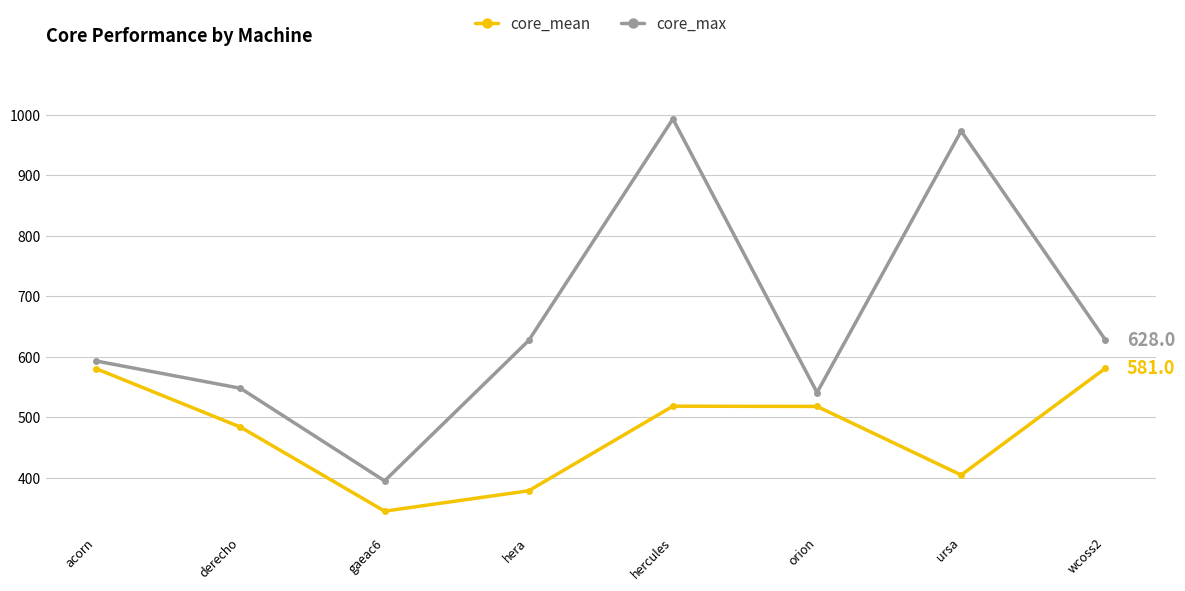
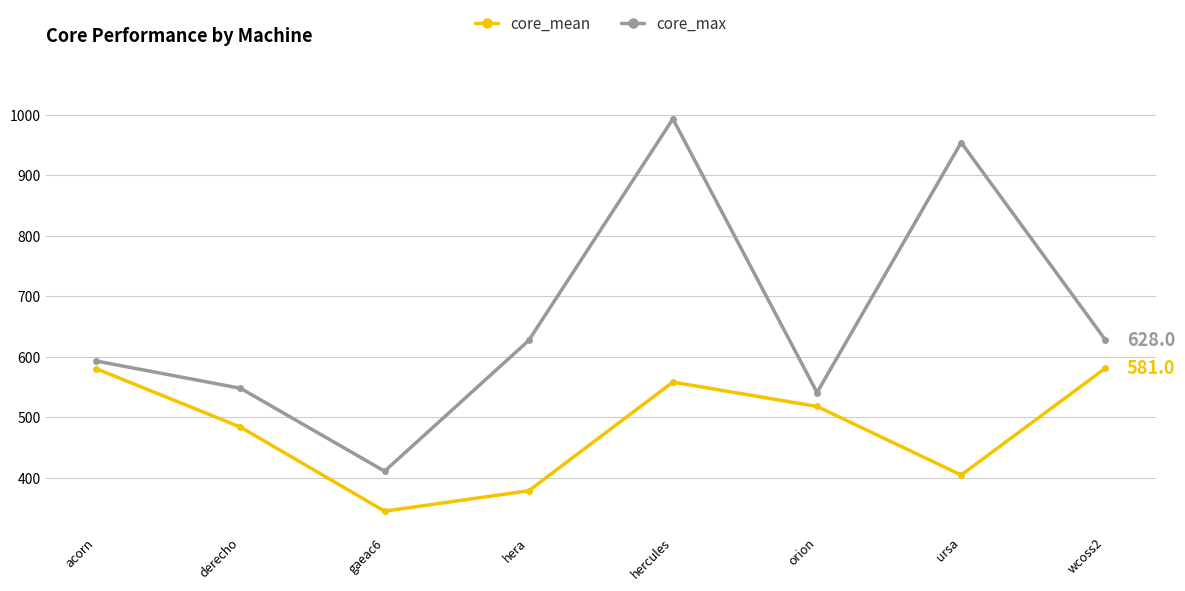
core_max, gaeac6: 400 -> 410
core_mean, hercules: 520 -> 560
core_max, ursa: 970 -> 950
